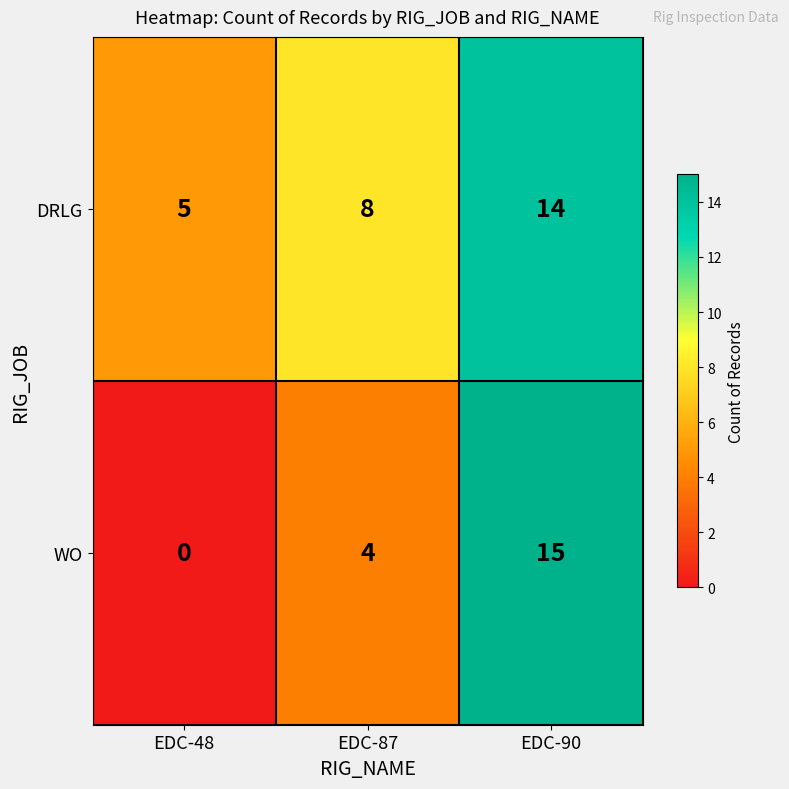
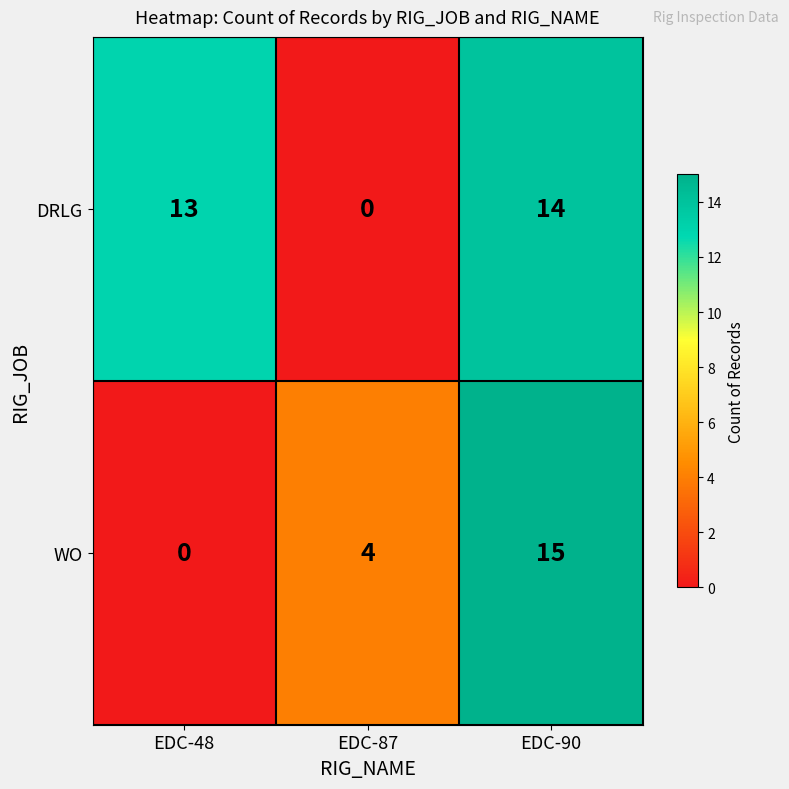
DRLG, EDC-48: 5 -> 13
DRLG, EDC-87: 8 -> 0
